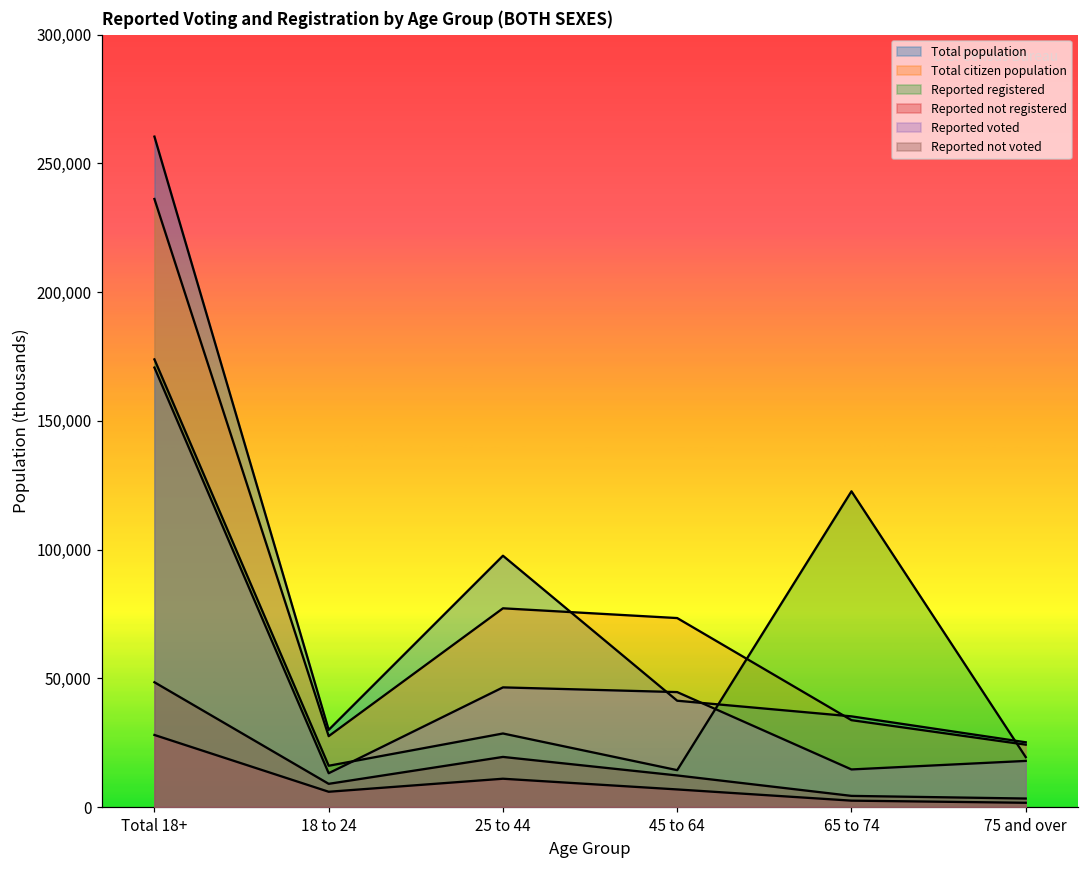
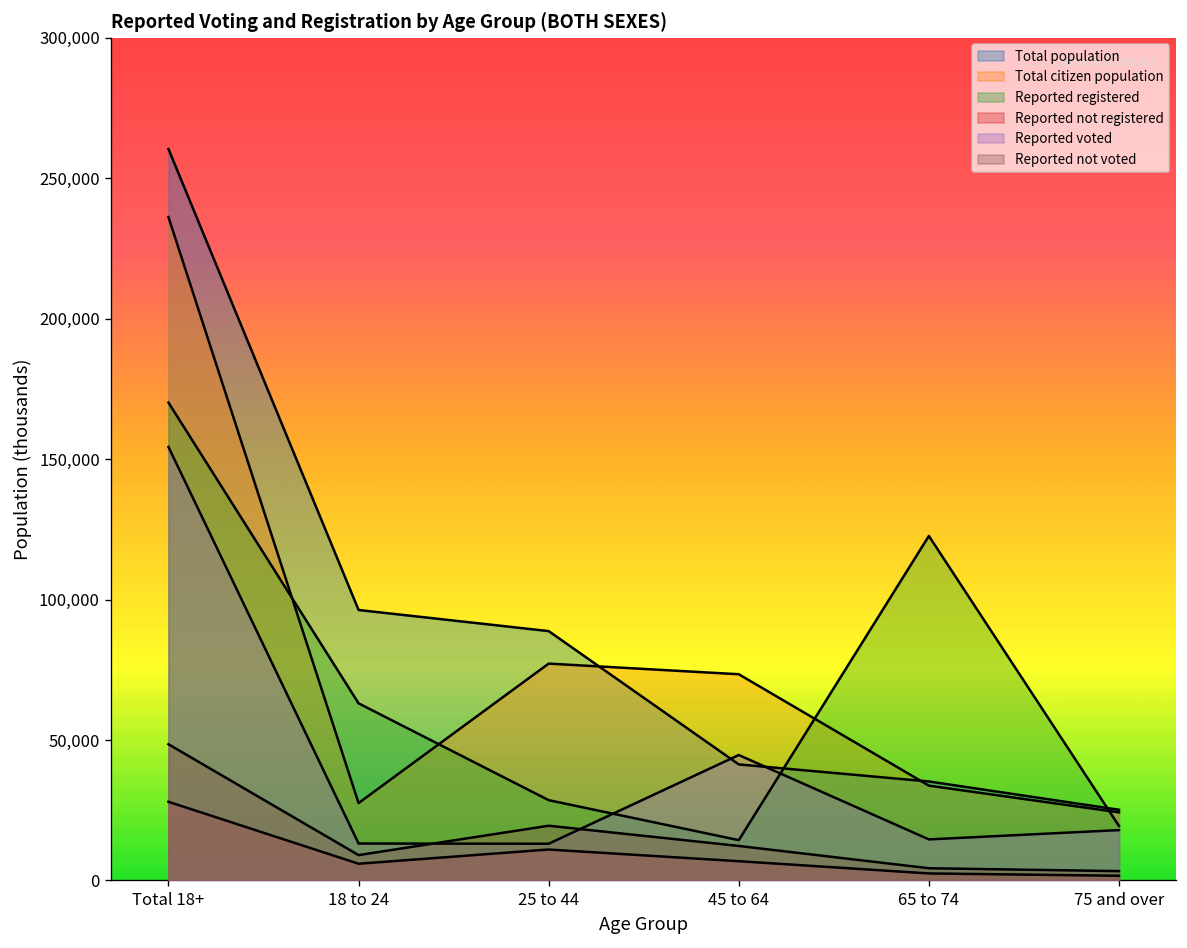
Reported registered, Total 18+: 174,000 -> 170,000
Reported voted, Total 18+: 171,000 -> 154,000
Total population, 18 to 24: 30,000 -> 96,000
Reported registered, 18 to 24: 16,000 -> 63,000
Total population, 25 to 44: 98,000 -> 89,000
Reported voted, 25 to 44: 46,000 -> 13,000
